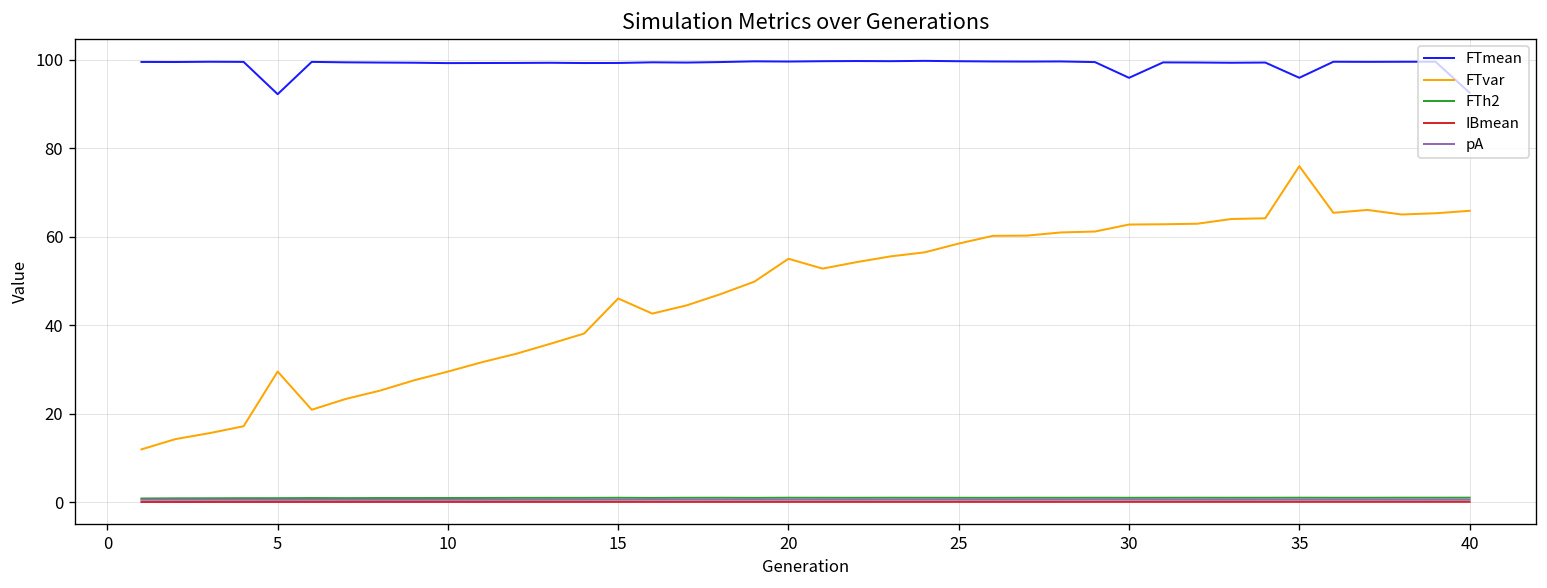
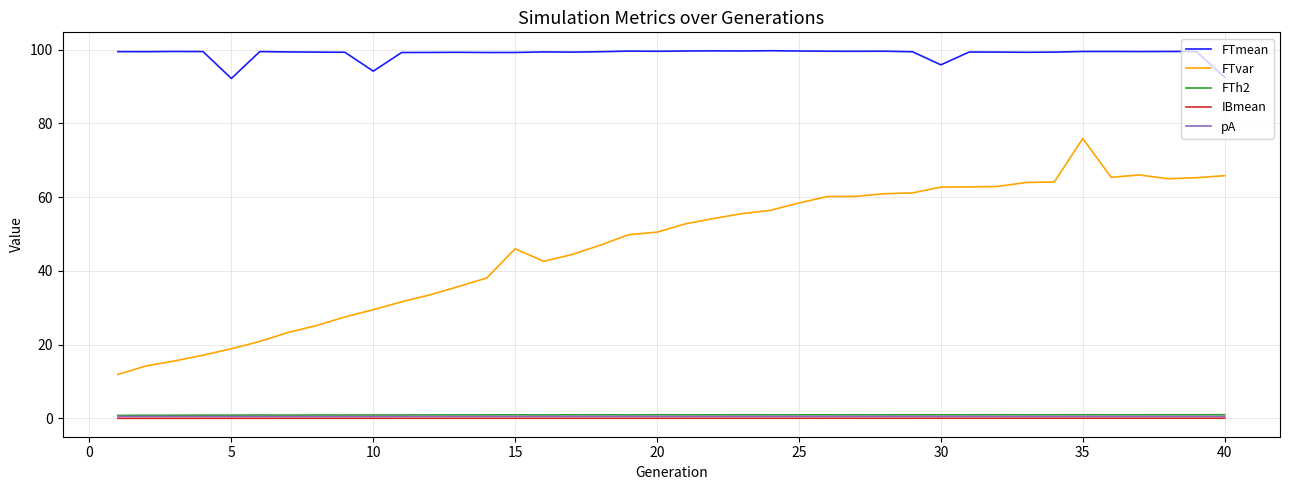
FTvar, 5: 29 -> 19
FTmean, 10: 99 -> 94
FTvar, 20: 55 -> 51
FTmean, 35: 96 -> 100
